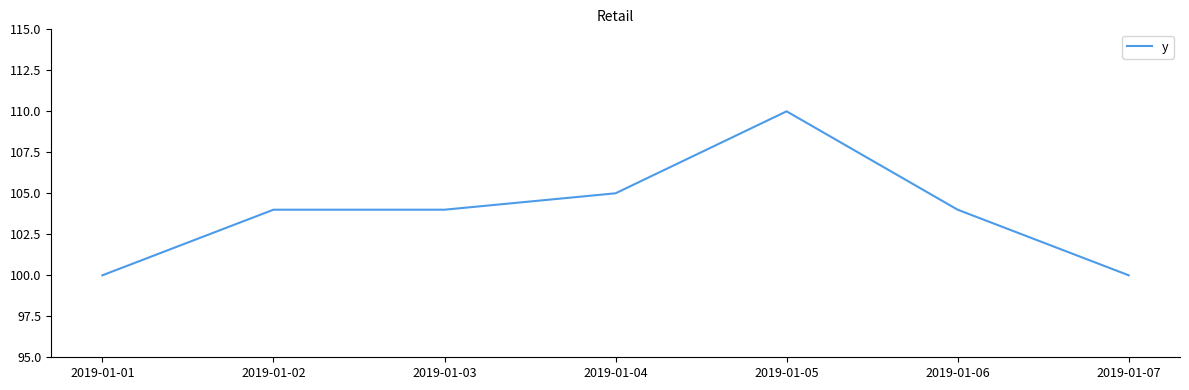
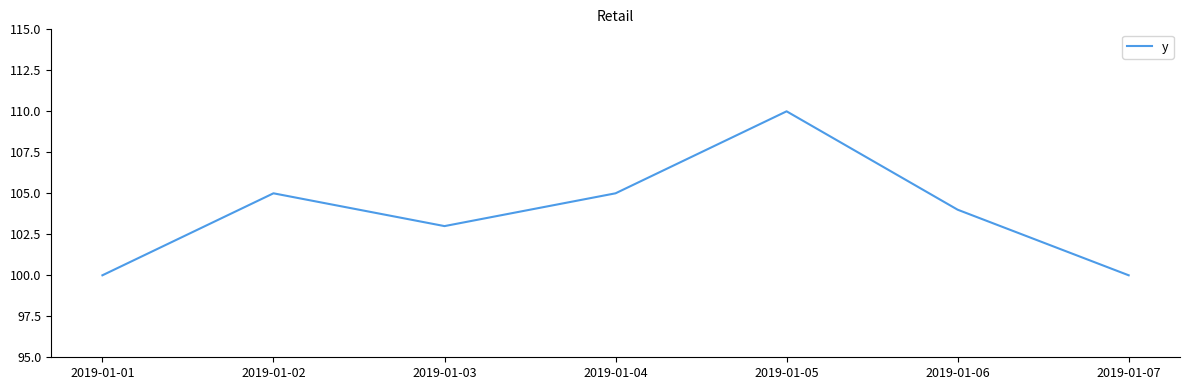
2019-01-02: 104 -> 105
2019-01-03: 104 -> 103
